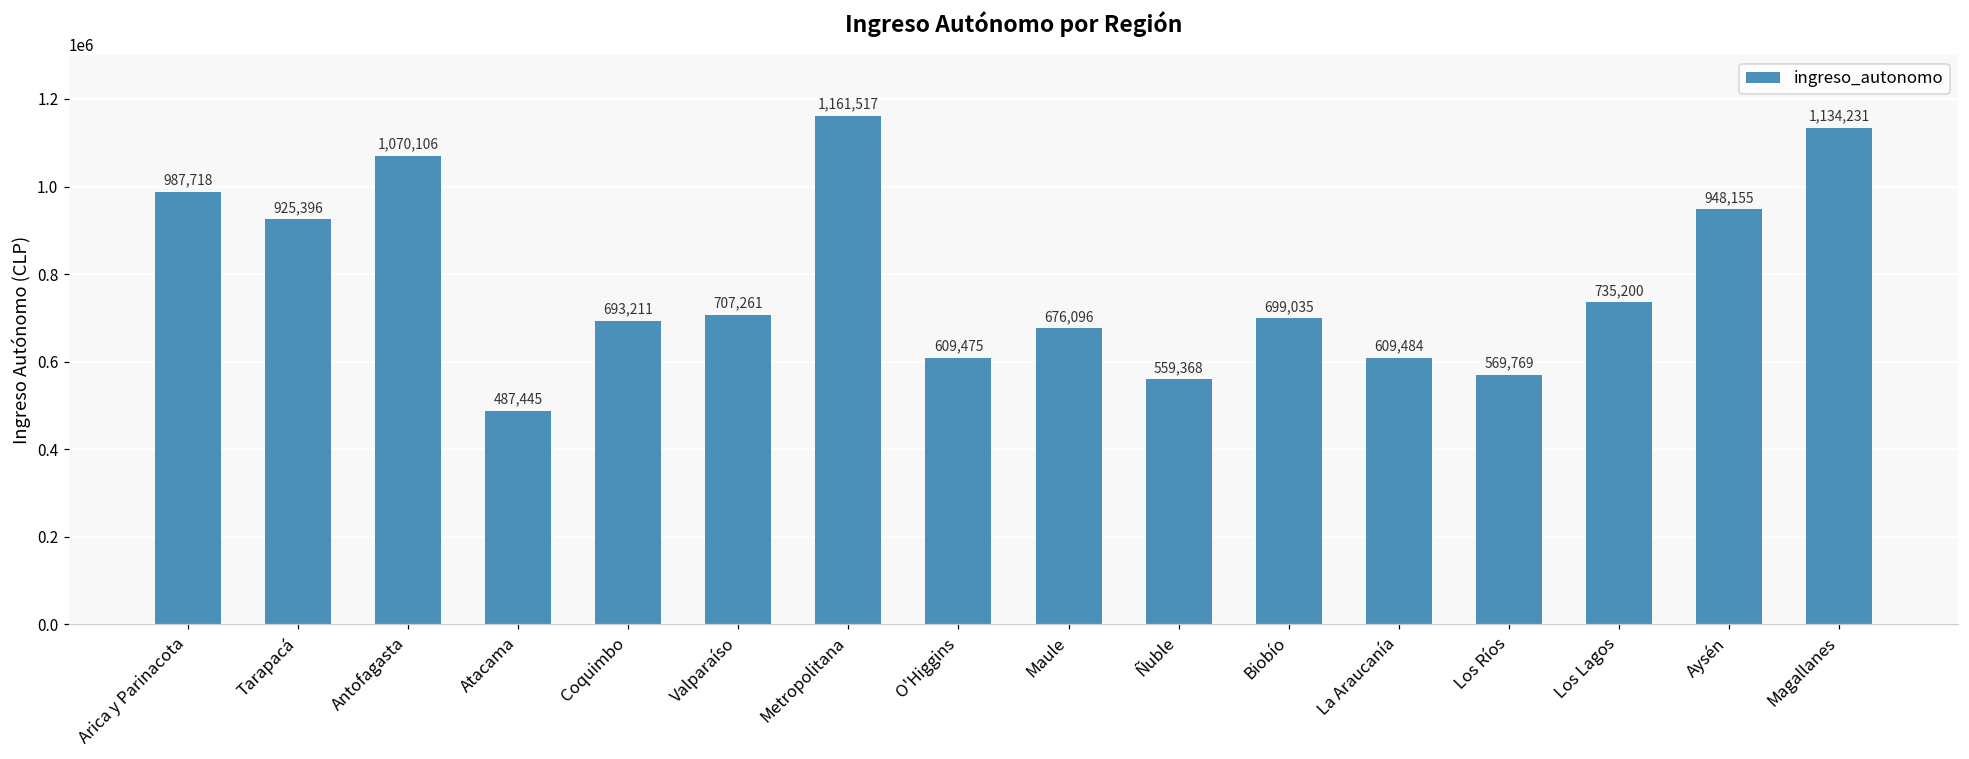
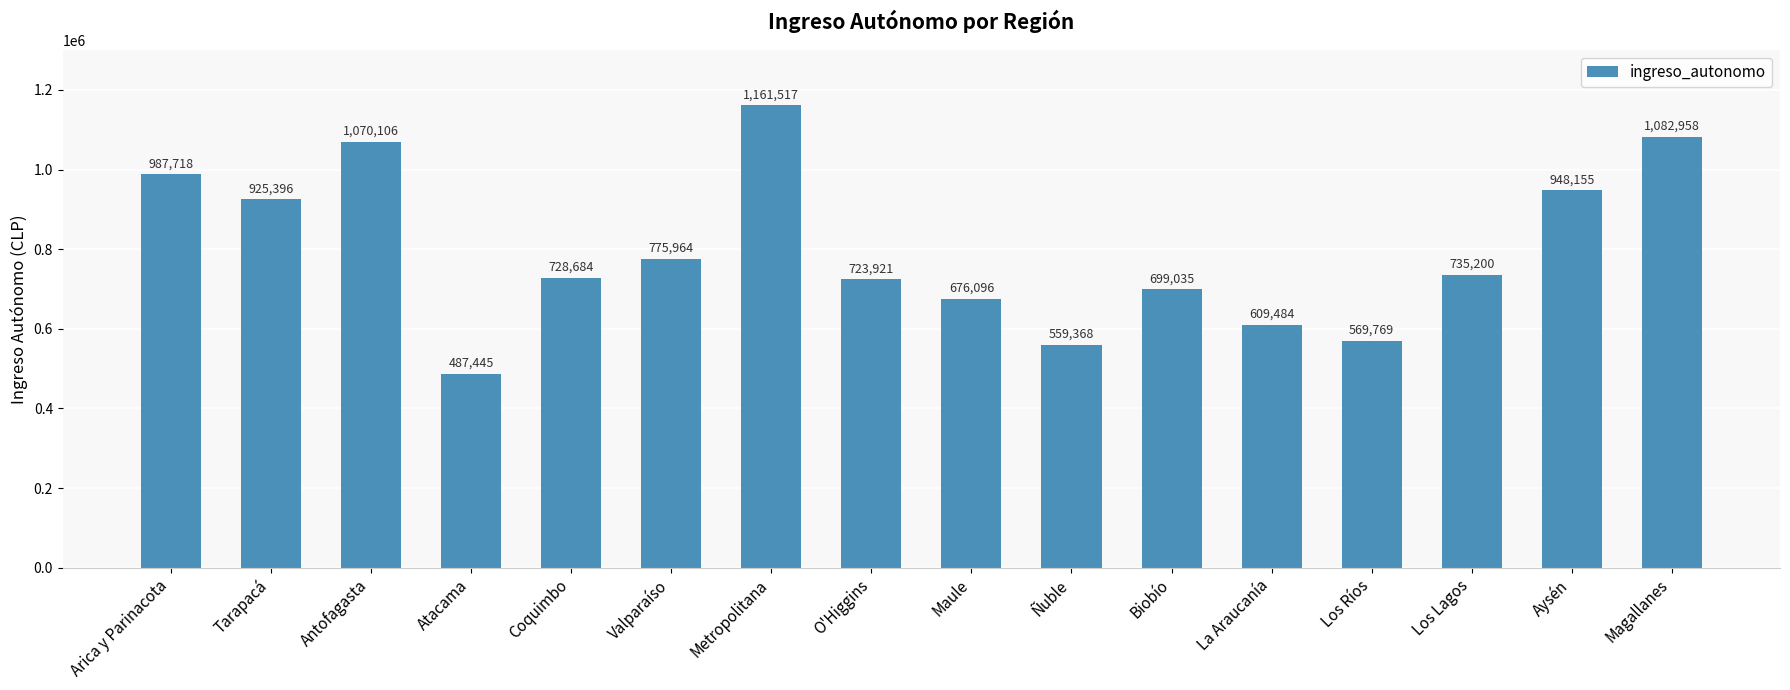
Coquimbo: 693,211 -> 728,684
Valparaíso: 707,261 -> 775,964
O'Higgins: 609,475 -> 723,921
Magallanes: 1,134,231 -> 1,082,958
